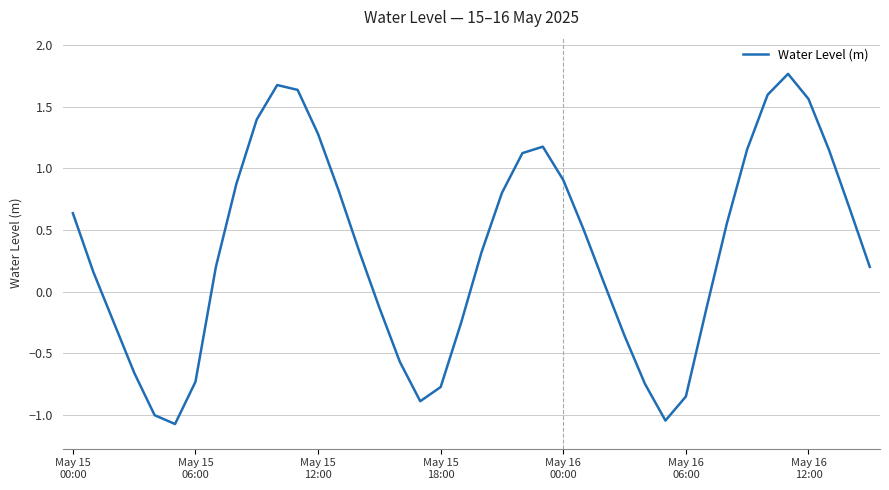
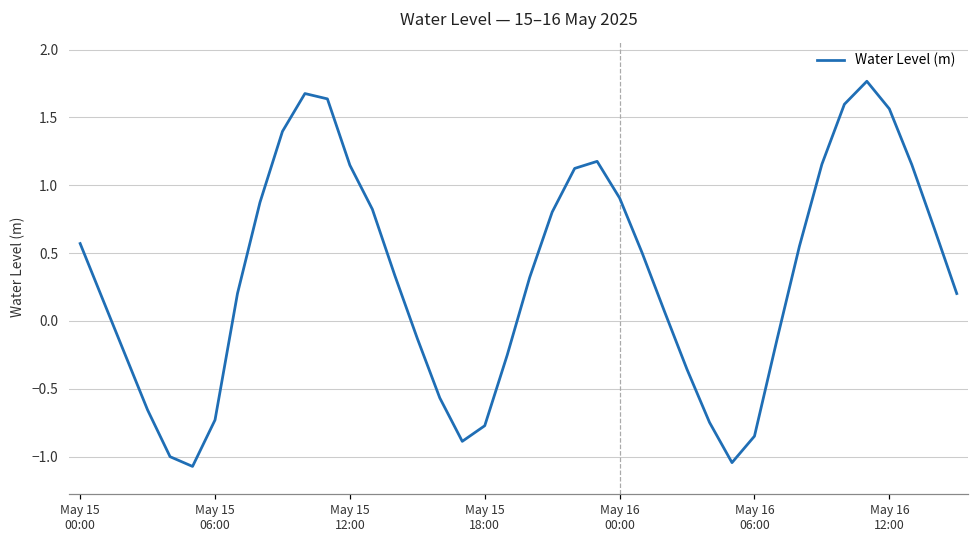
May 15 00:00: 0.64 -> 0.57
May 15 12:00: 1.28 -> 1.15
